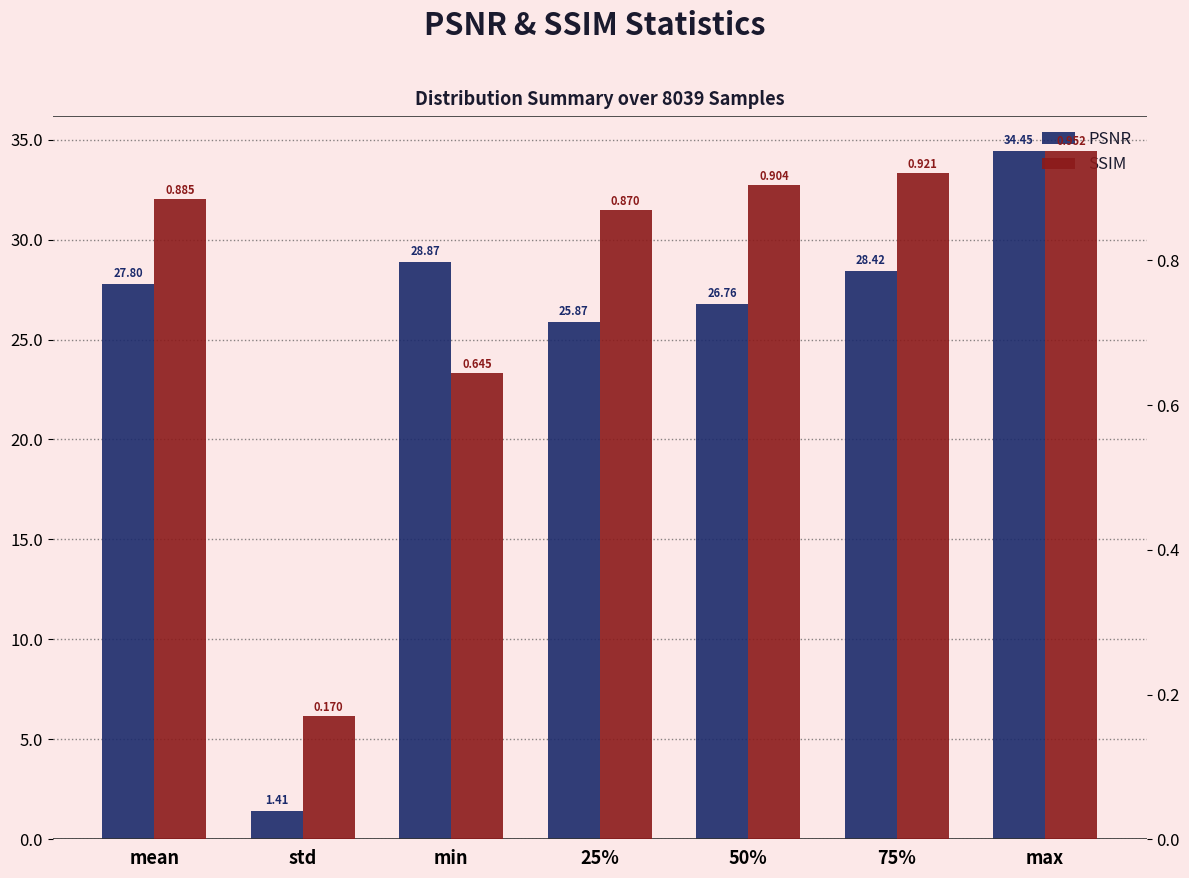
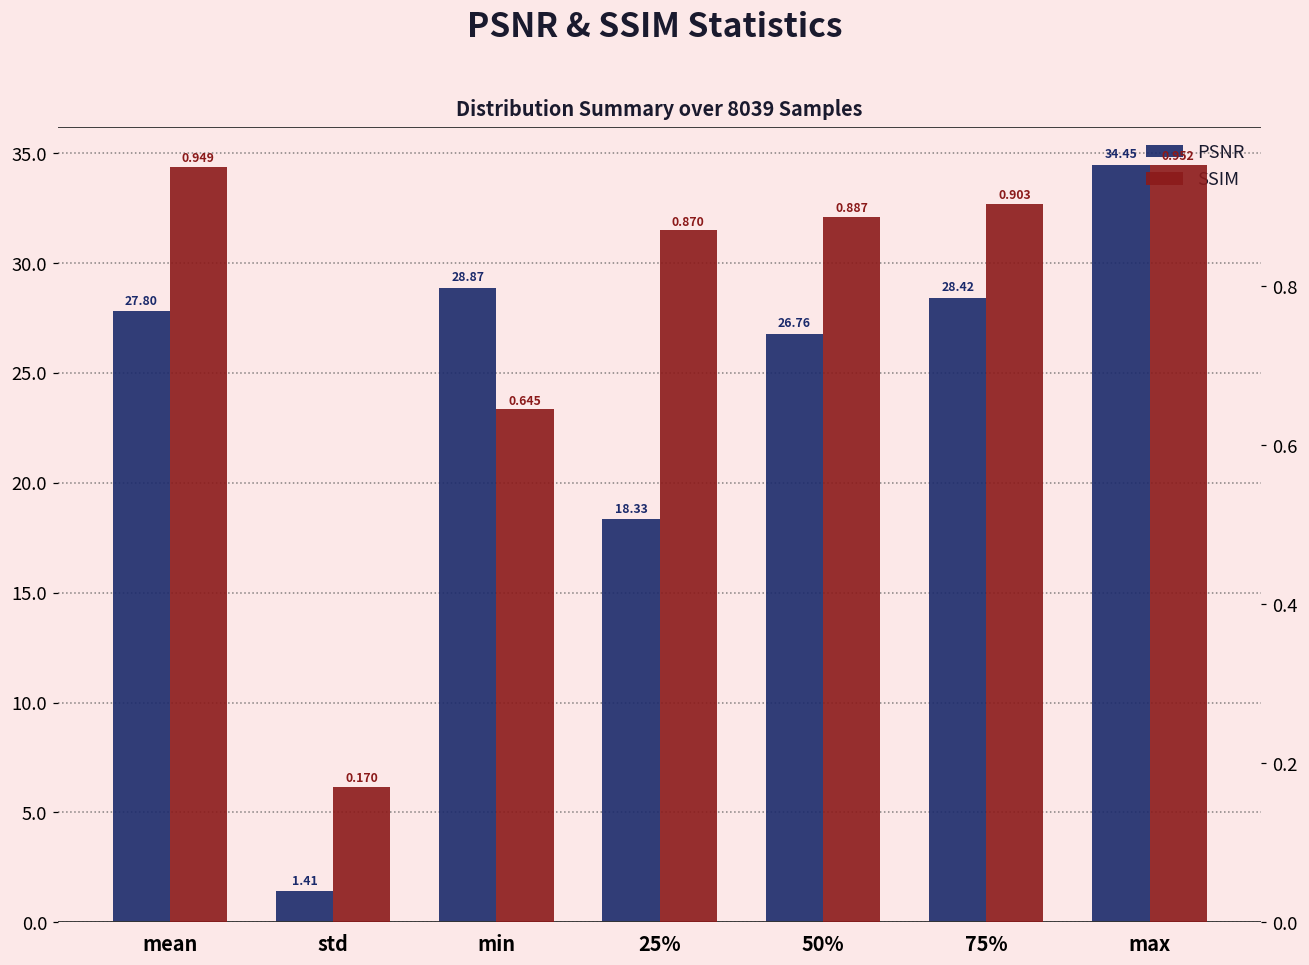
PSNR, 25%: 25.87 -> 18.33
SSIM, mean: 0.885 -> 0.949
SSIM, 50%: 0.904 -> 0.887
SSIM, 75%: 0.921 -> 0.903
